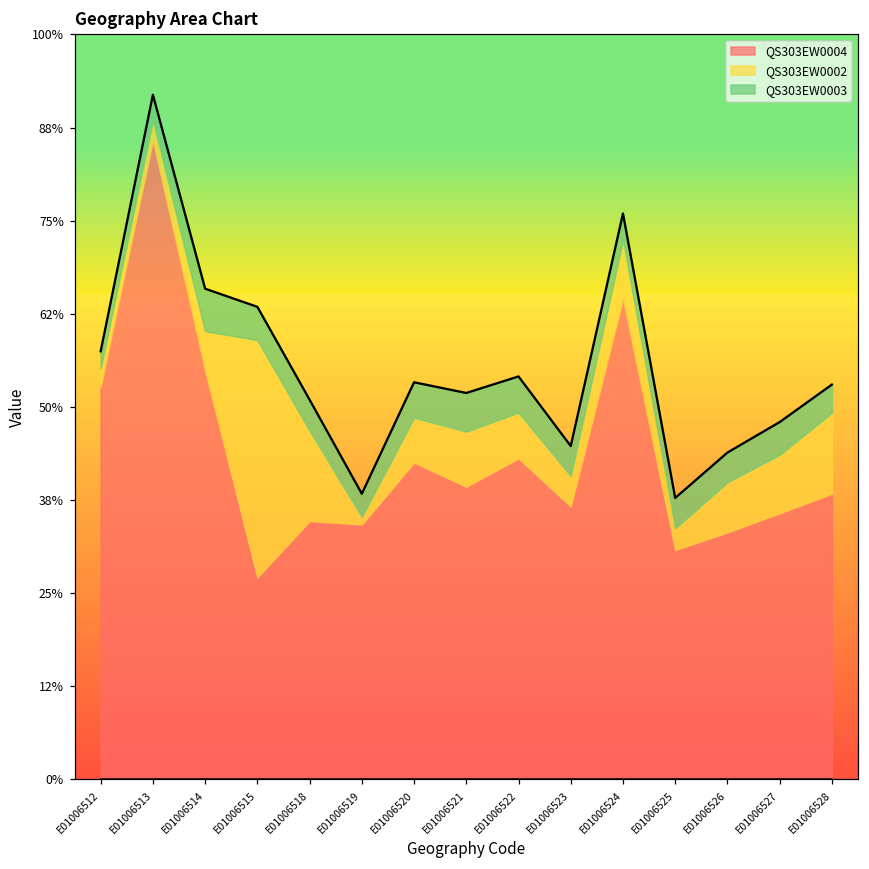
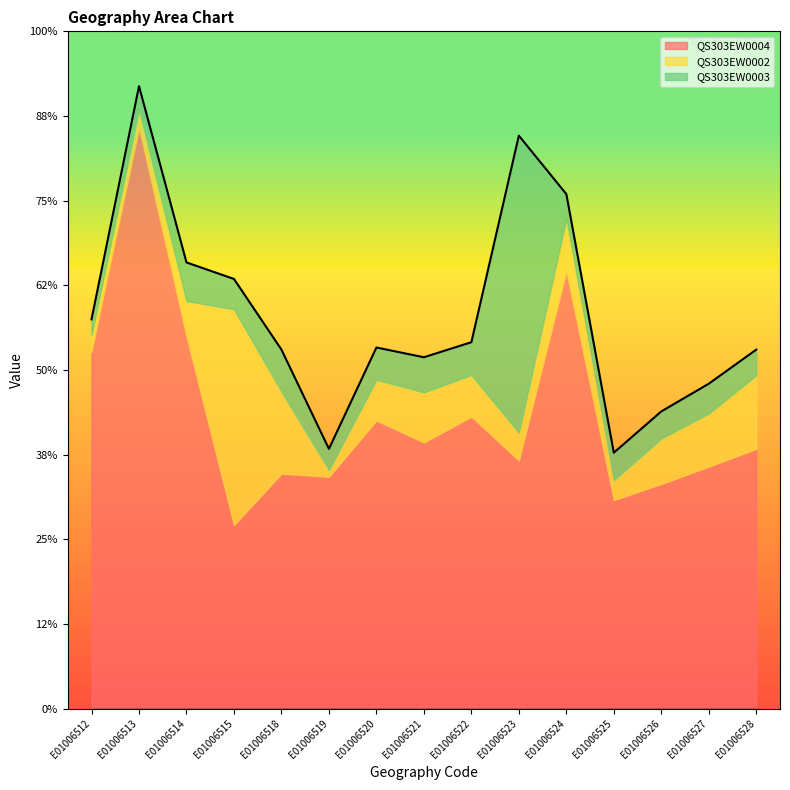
QS303EW0003, E01006518: 4% -> 6%
QS303EW0003, E01006523: 4% -> 44%
